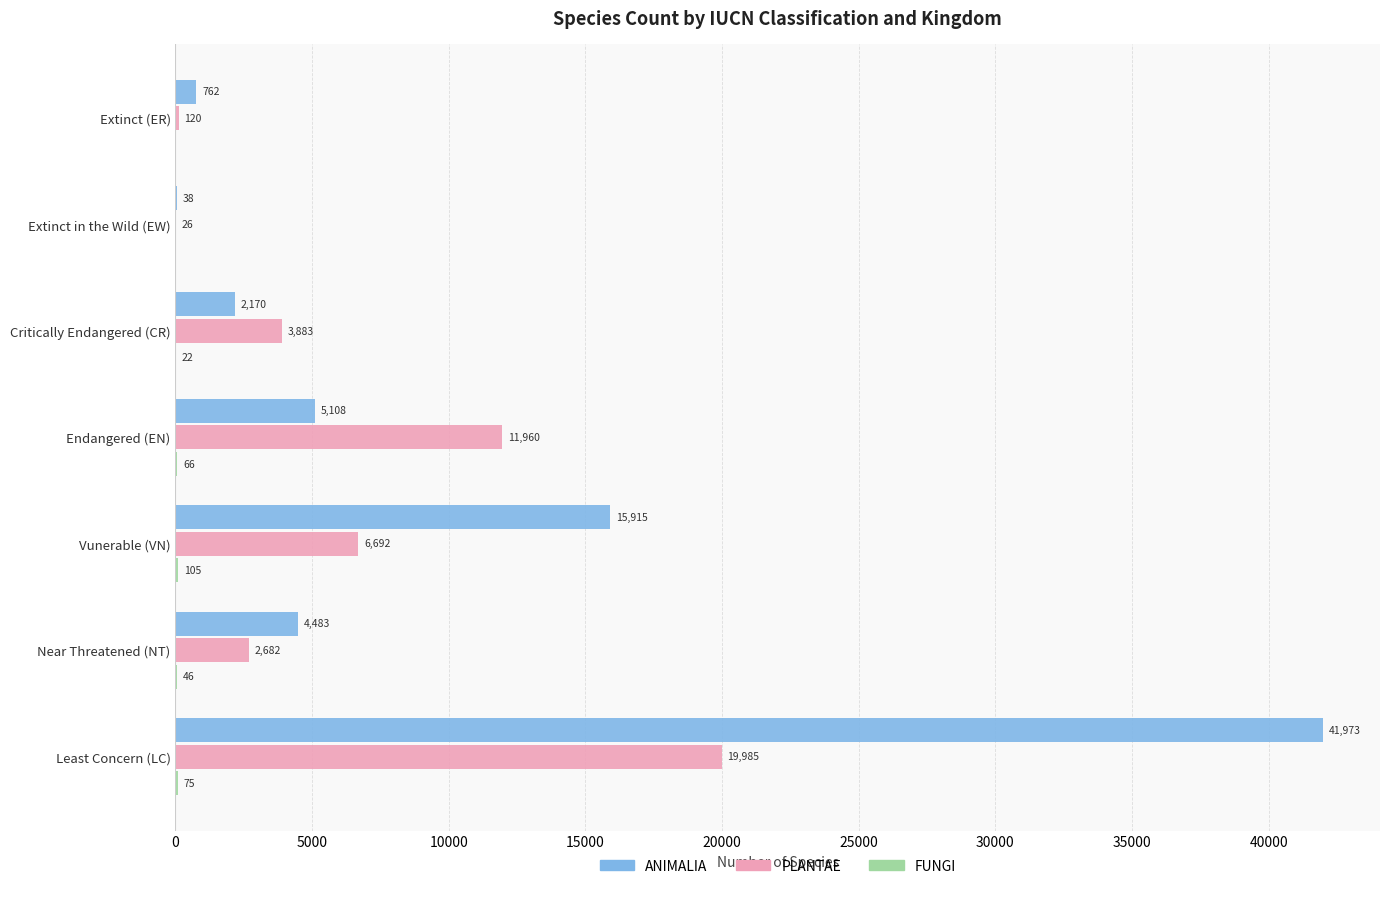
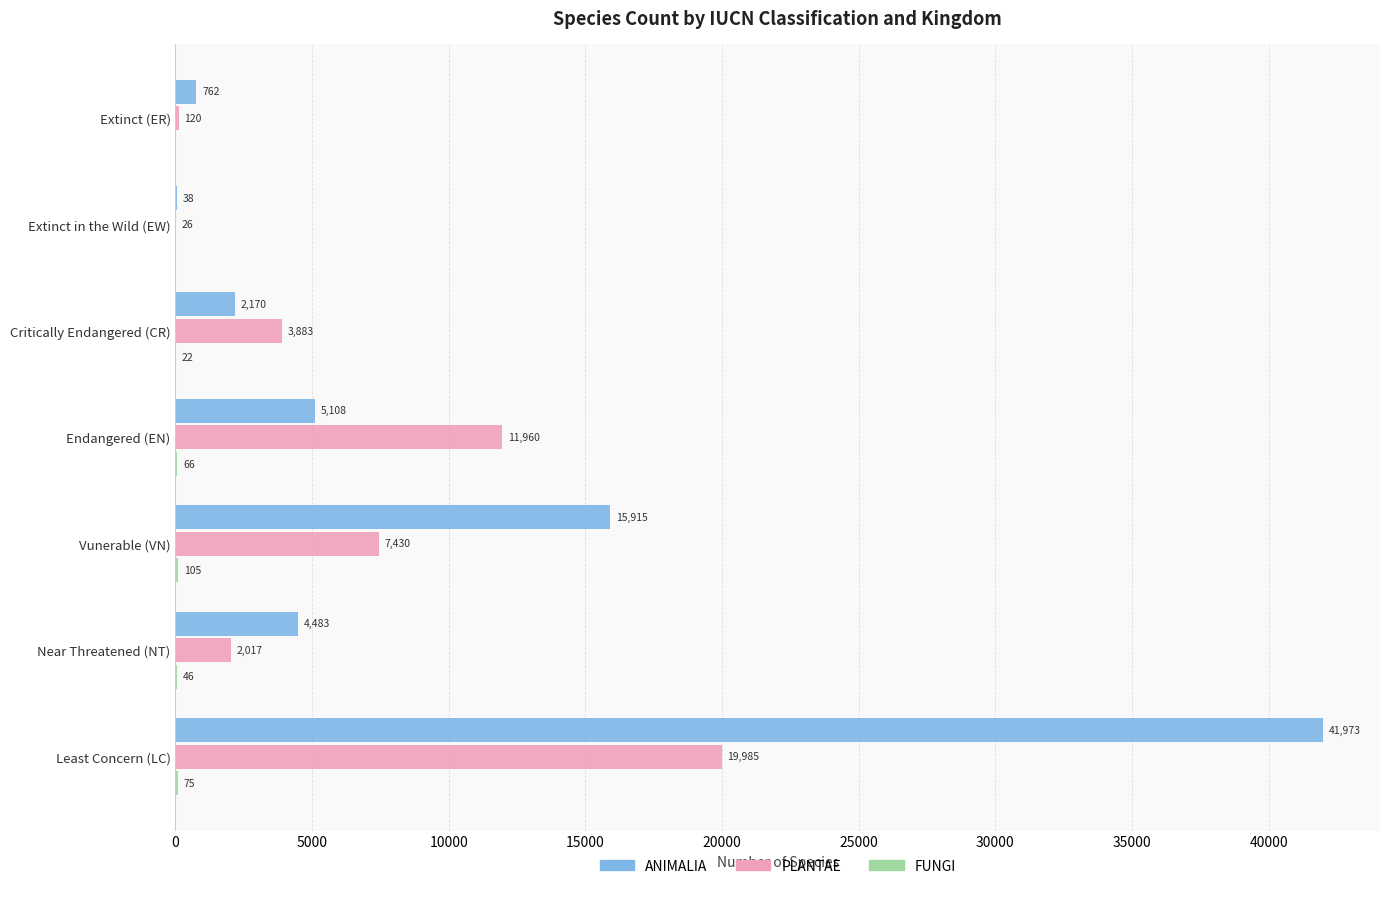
PLANTAE, Vunerable (VN): 6,692 -> 7,430
PLANTAE, Near Threatened (NT): 2,682 -> 2,017
